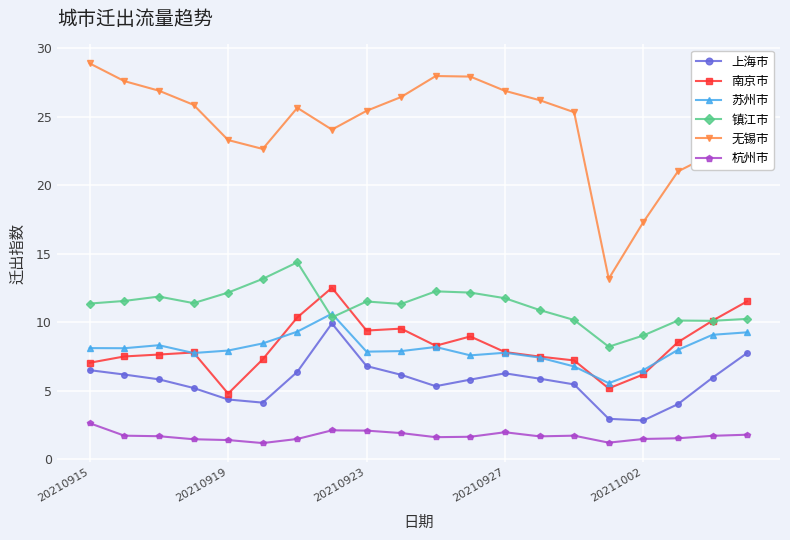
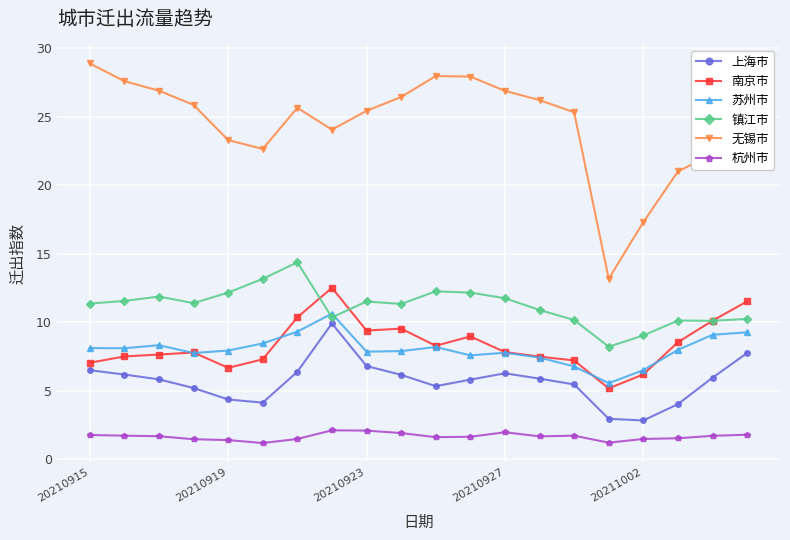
杭州市, 20210915: 2.6 -> 1.8
南京市, 20210919: 4.8 -> 6.7
